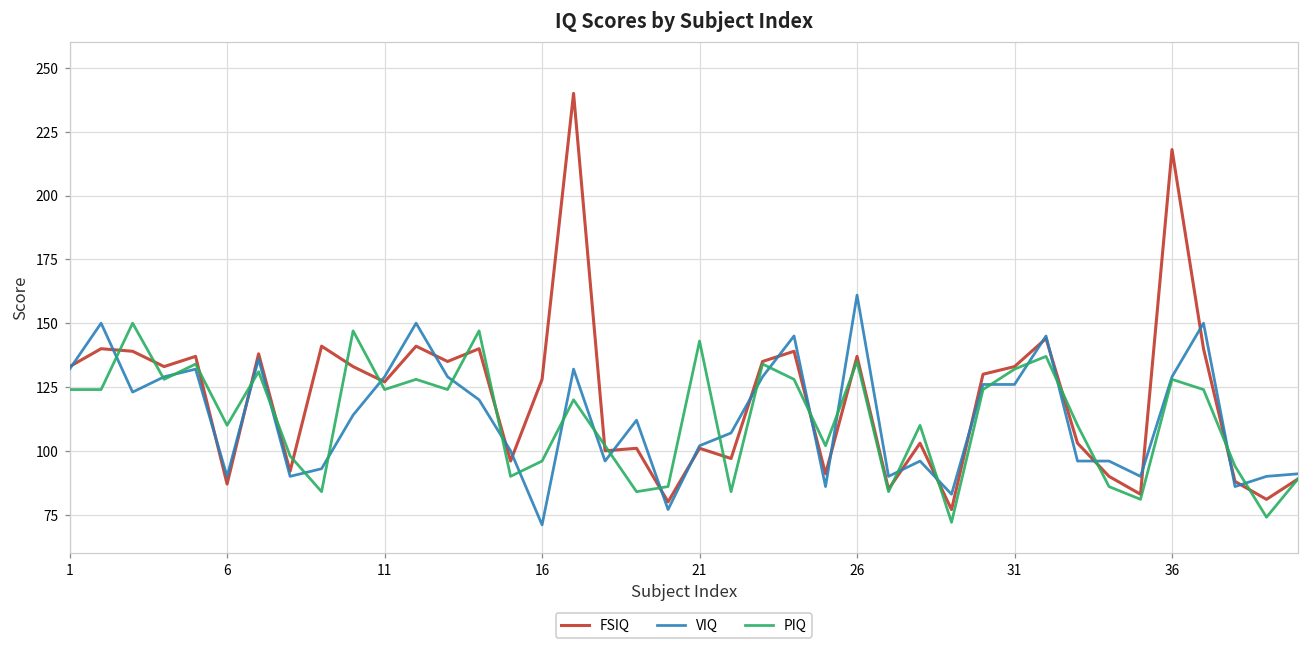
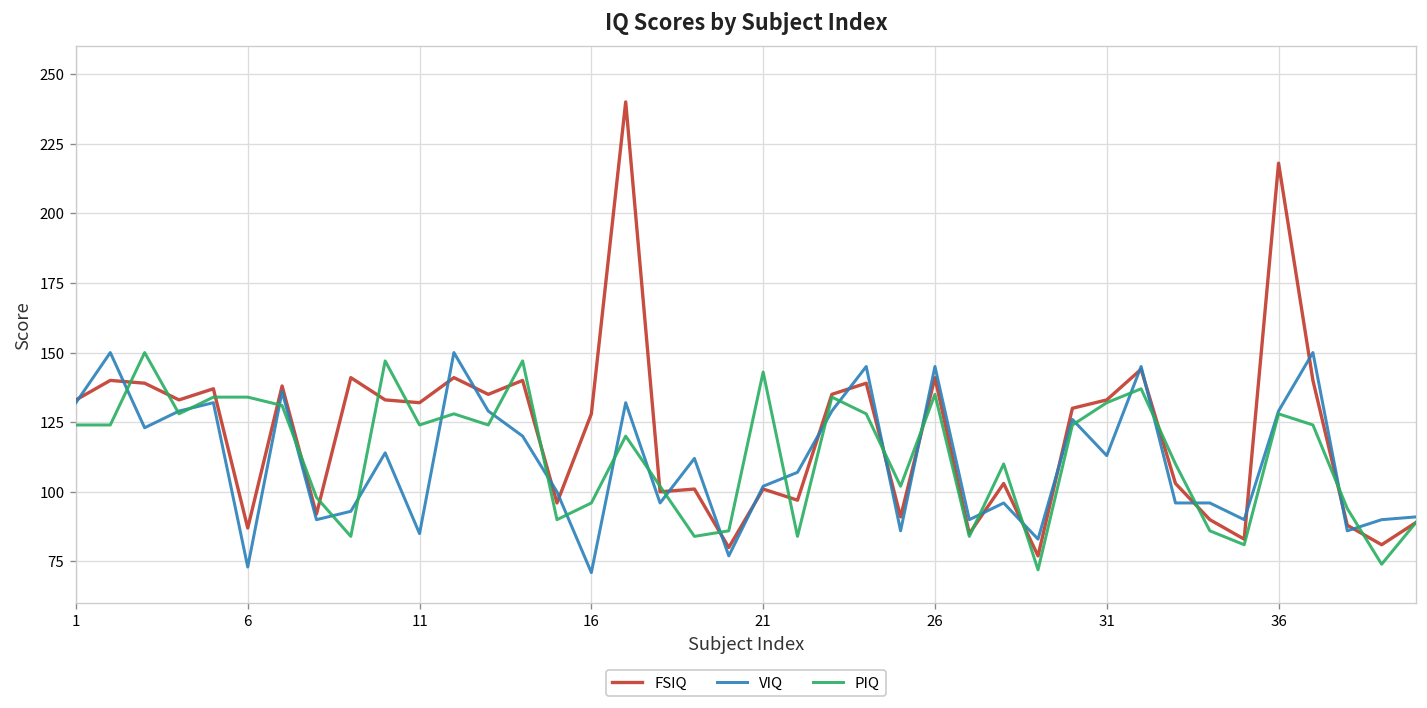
VIQ, 6: 90 -> 73
PIQ, 6: 110 -> 134
FSIQ, 11: 127 -> 132
VIQ, 11: 129 -> 85
FSIQ, 26: 137 -> 141
VIQ, 26: 161 -> 145
VIQ, 31: 126 -> 113
